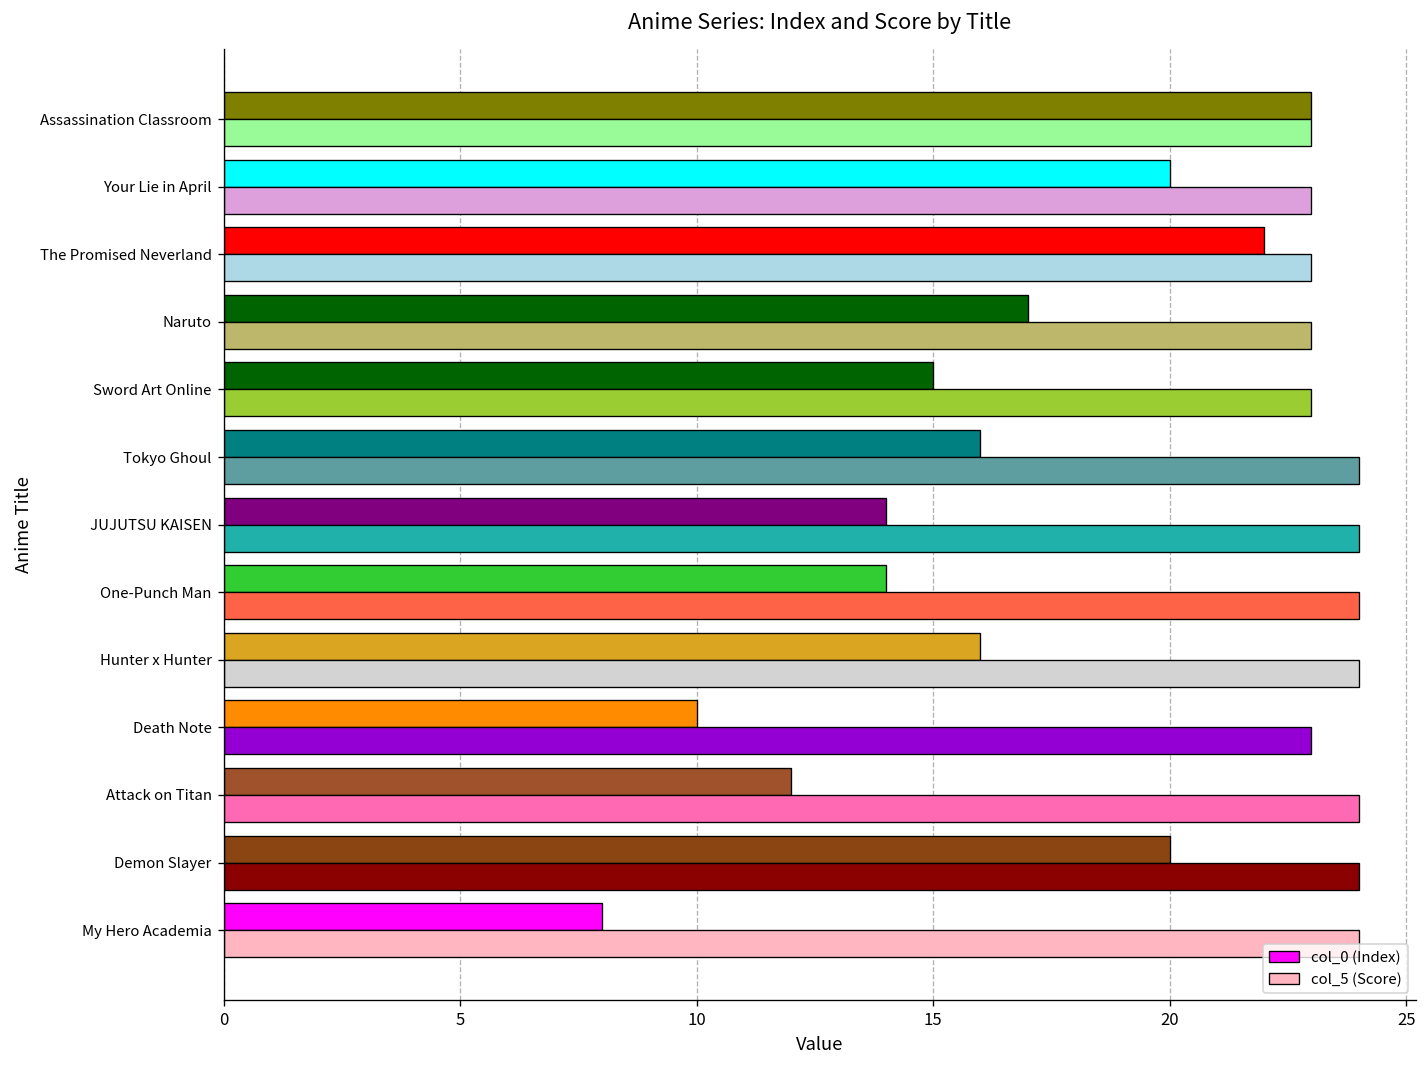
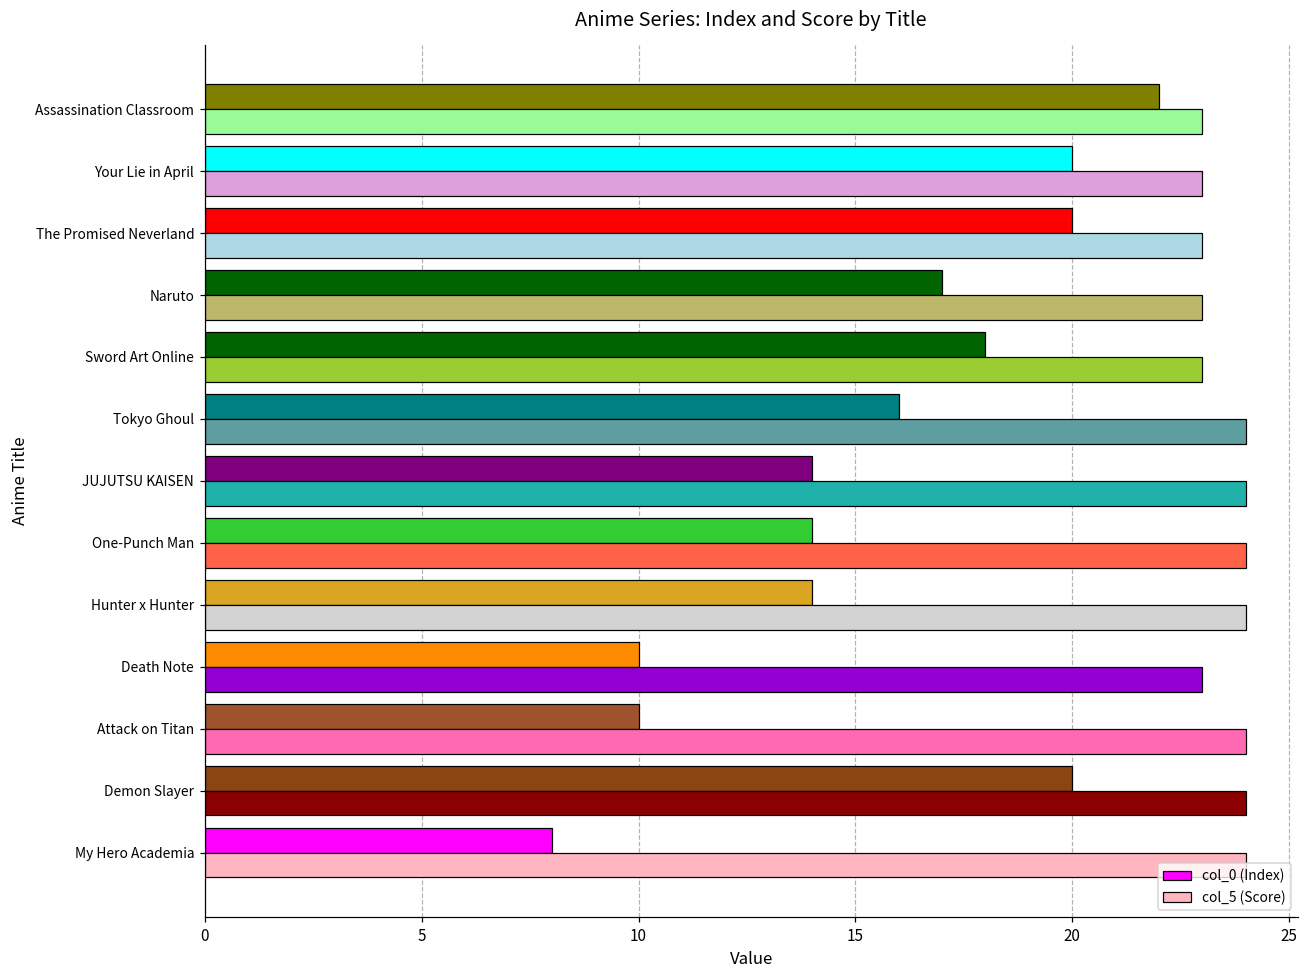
col_0 (Index), Assassination Classroom: 23 -> 22
col_0 (Index), The Promised Neverland: 22 -> 20
col_0 (Index), Sword Art Online: 15 -> 18
col_0 (Index), Hunter x Hunter: 16 -> 14
col_0 (Index), Attack on Titan: 12 -> 10
